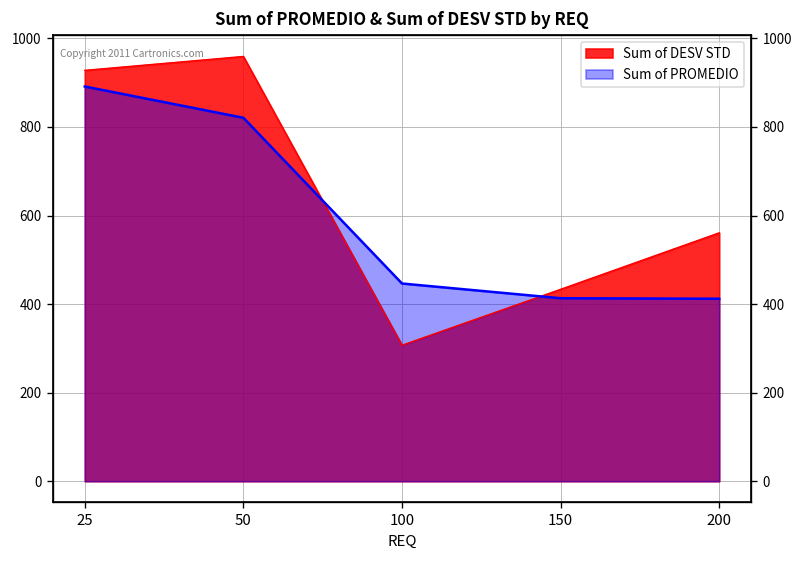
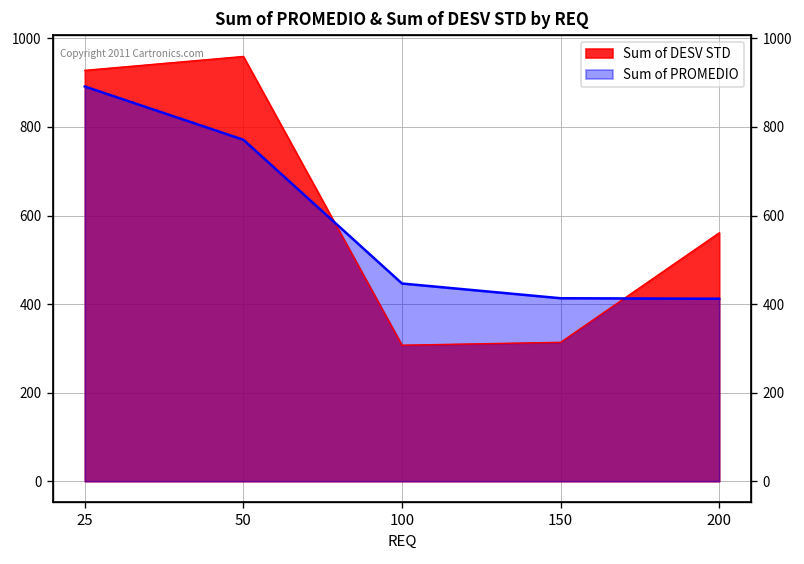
Sum of PROMEDIO, 50: 820 -> 770
Sum of DESV STD, 150: 430 -> 310
